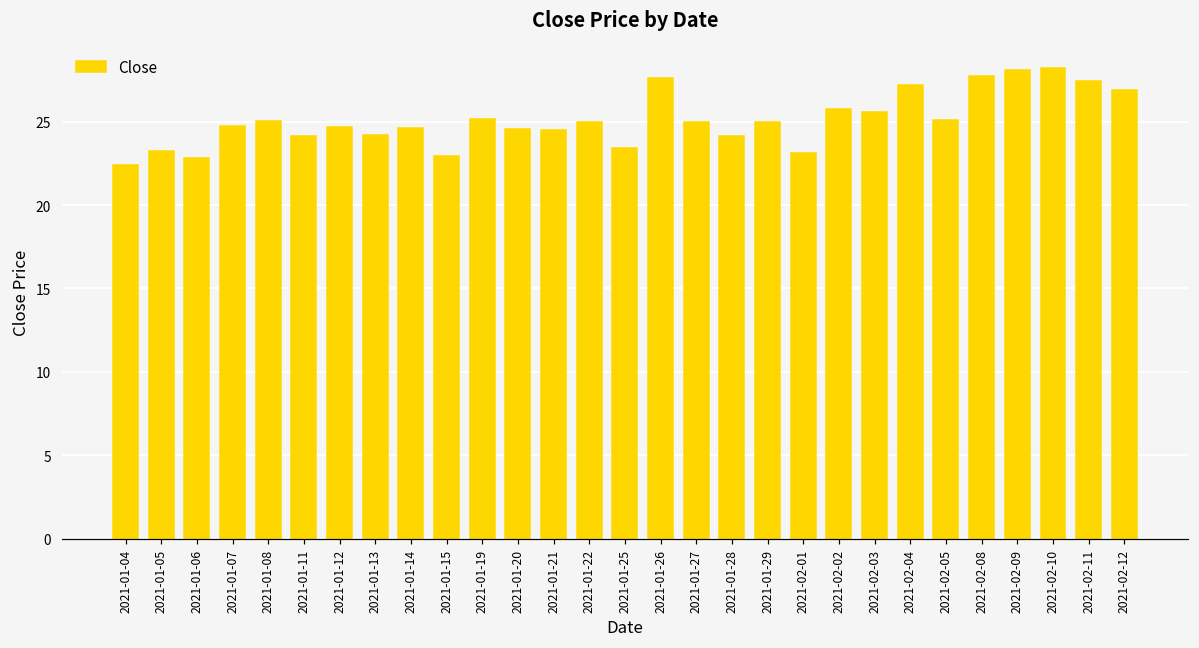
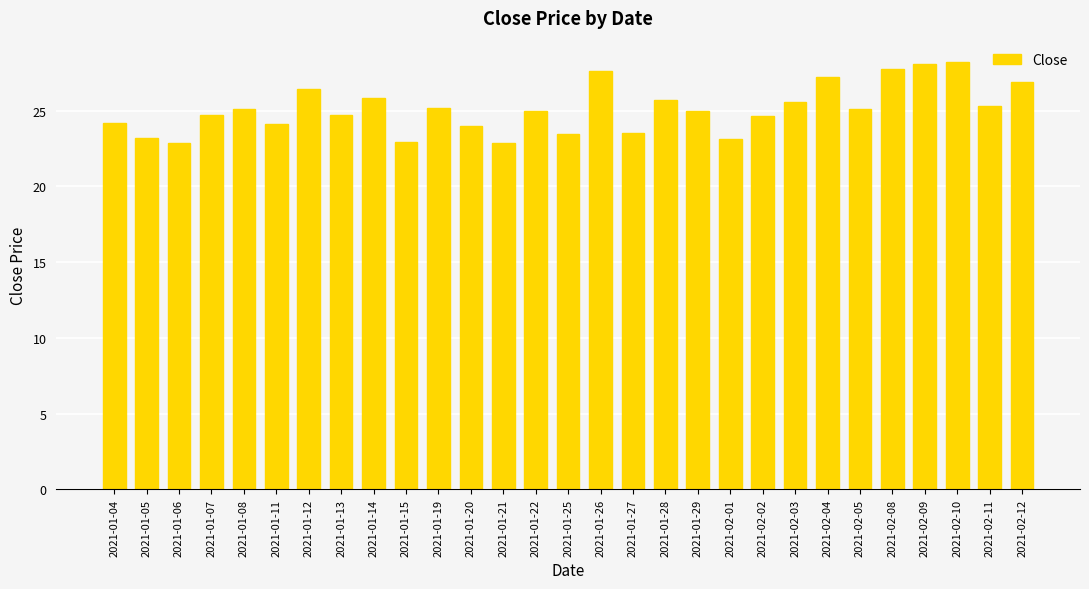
2021-01-04: 22.4 -> 24.2
2021-01-12: 24.7 -> 26.4
2021-01-13: 24.2 -> 24.7
2021-01-14: 24.6 -> 25.9
2021-01-20: 24.6 -> 24.0
2021-01-21: 24.5 -> 22.9
2021-01-27: 25.0 -> 23.5
2021-01-28: 24.2 -> 25.7
2021-02-02: 25.8 -> 24.6
2021-02-11: 27.5 -> 25.3
